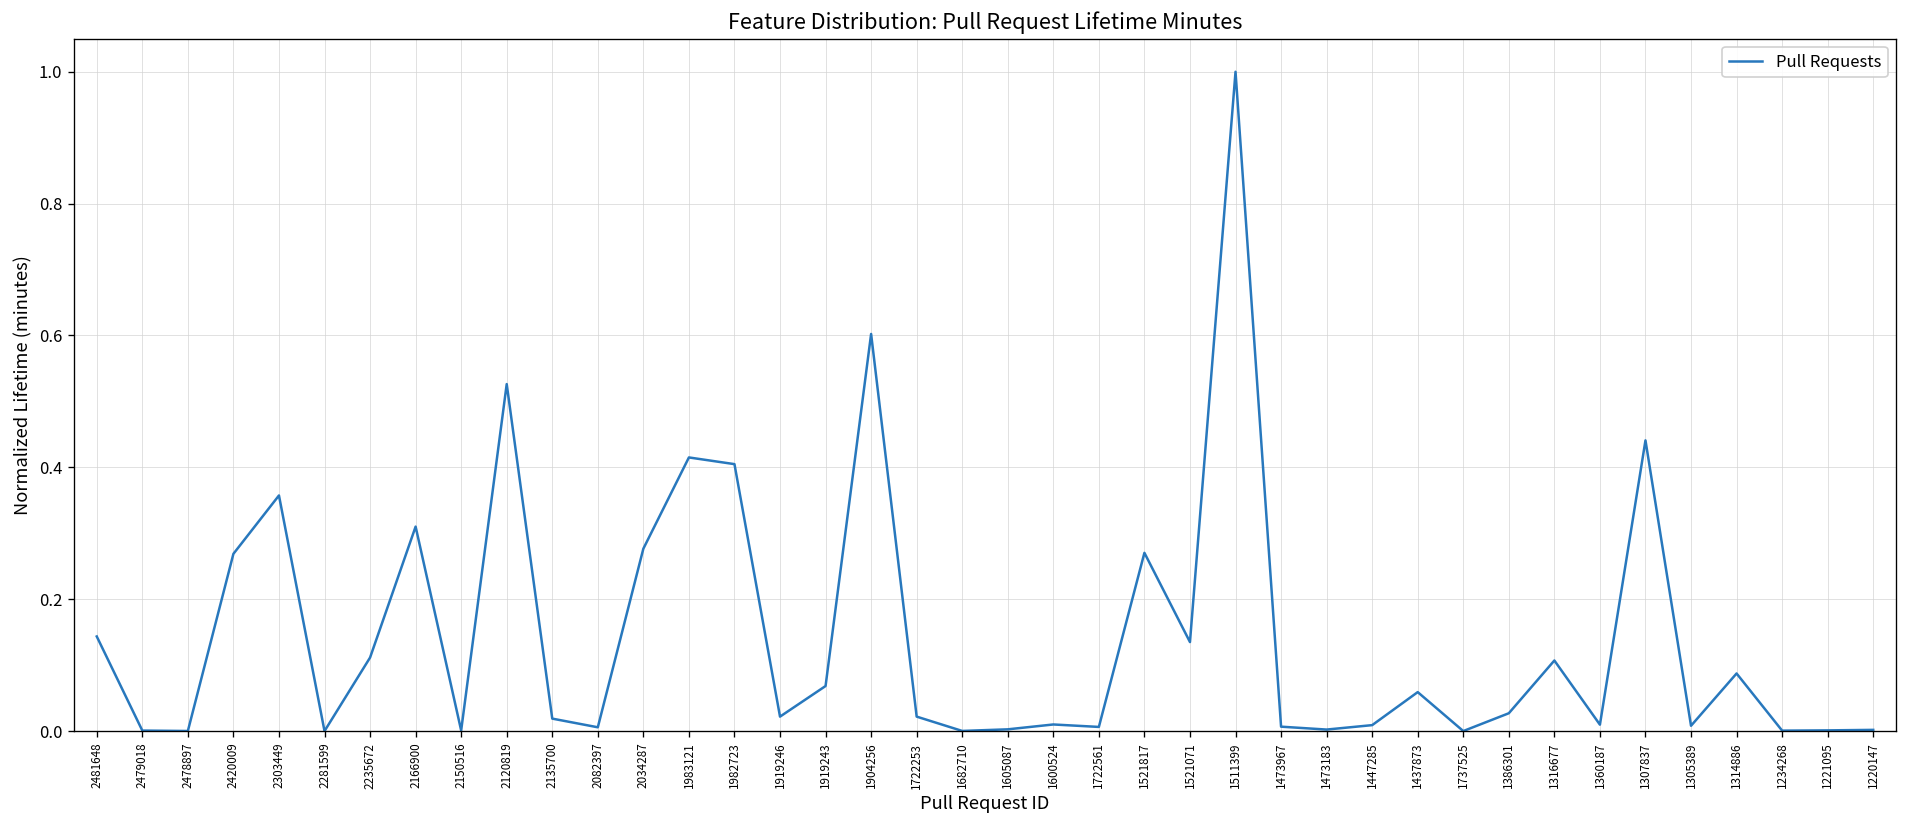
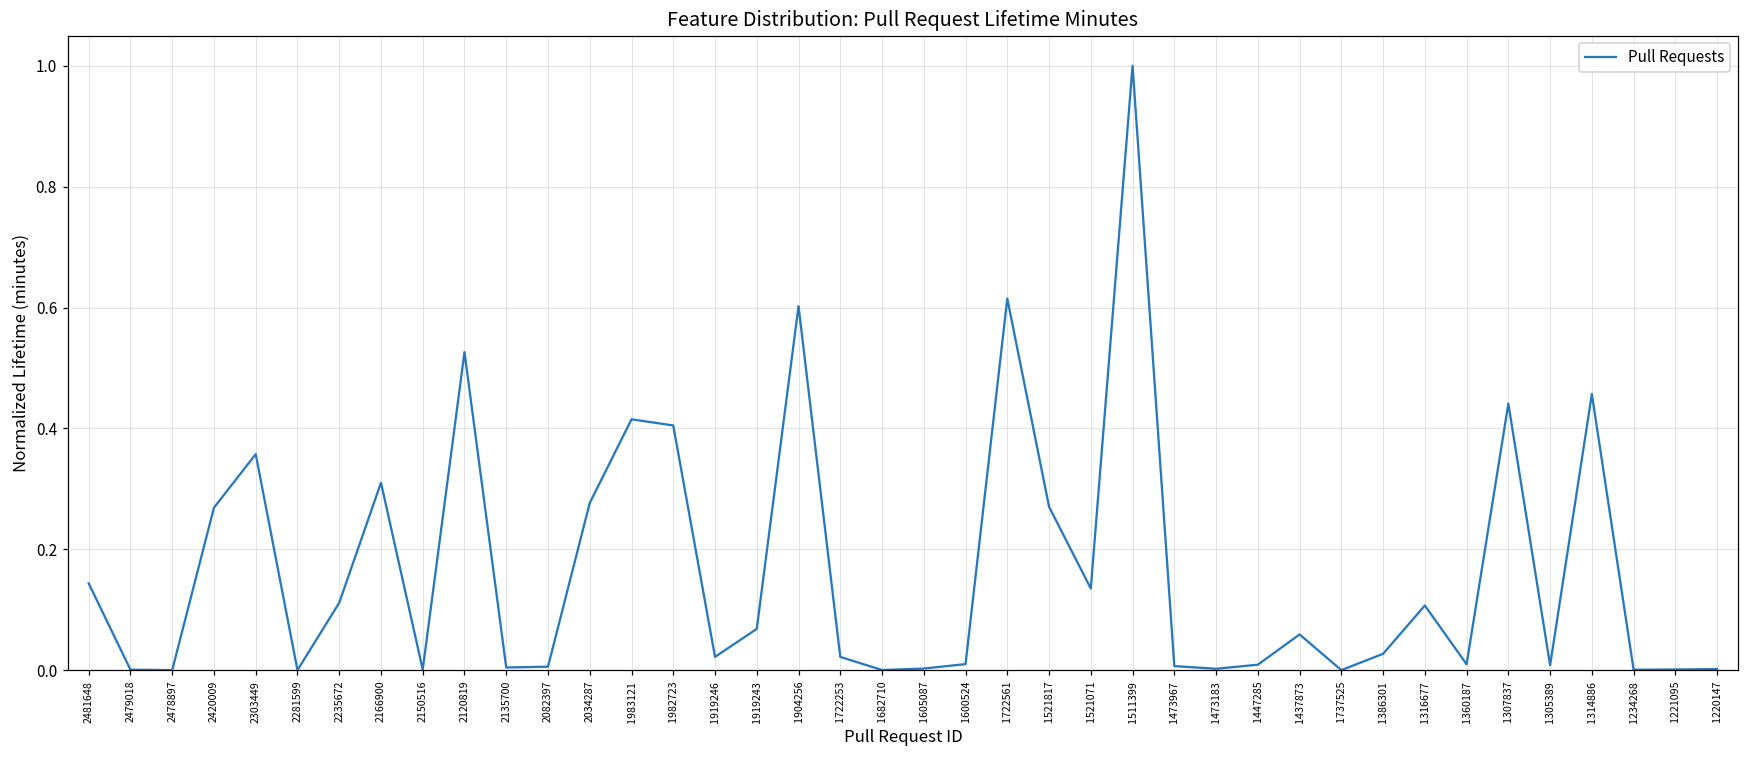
2135700: 0.02 -> 0.00
1722561: 0.01 -> 0.61
1314886: 0.09 -> 0.46
